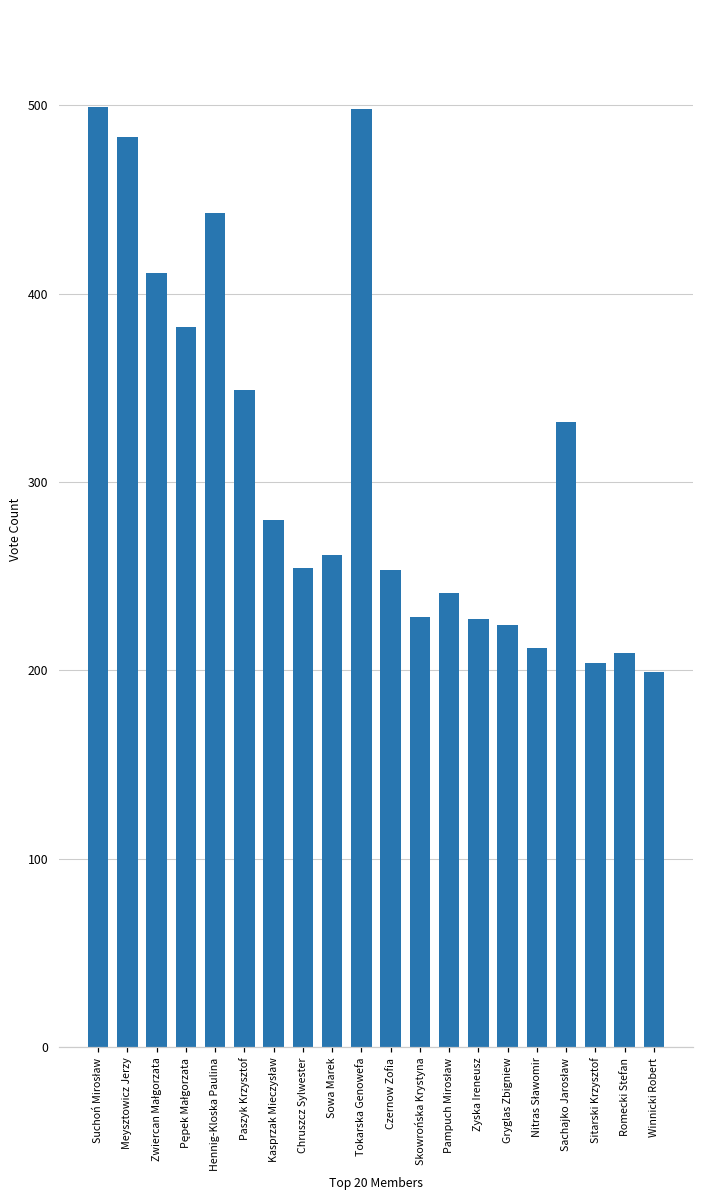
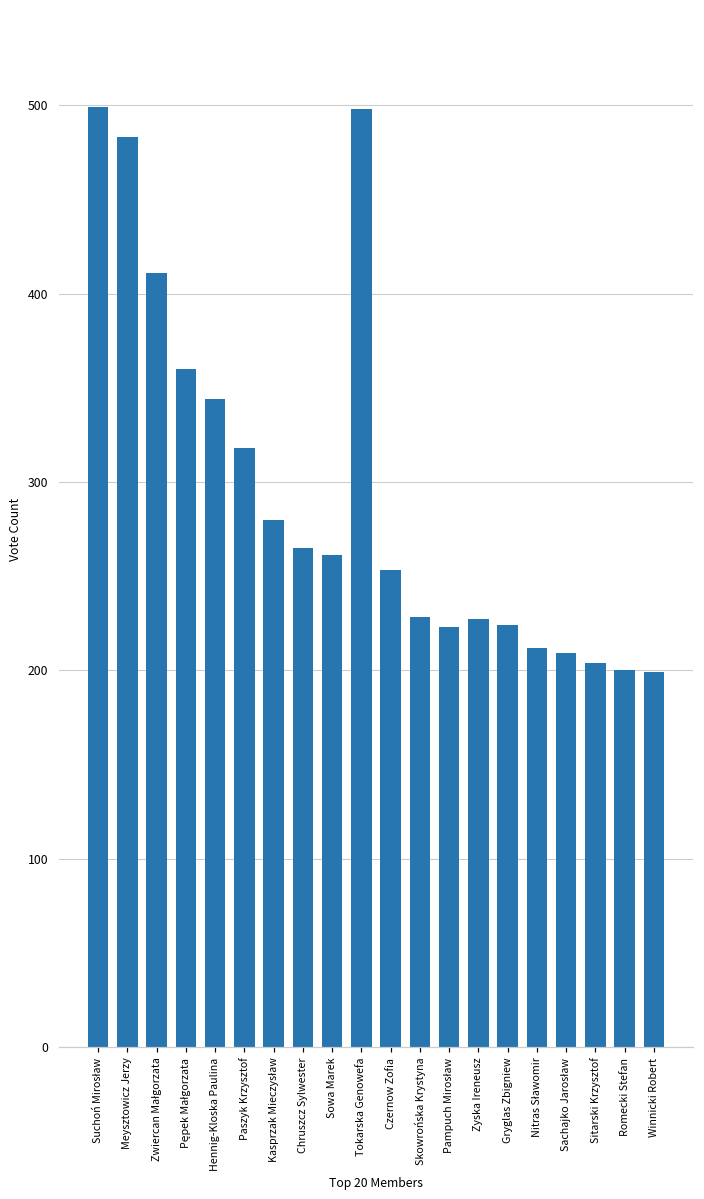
Pępek Małgorzata: 382 -> 360
Hennig-Kloska Paulina: 443 -> 344
Paszyk Krzysztof: 349 -> 318
Chruszcz Sylwester: 254 -> 265
Pampuch Mirosław: 241 -> 223
Sachajko Jarosław: 332 -> 209
Romecki Stefan: 209 -> 200
